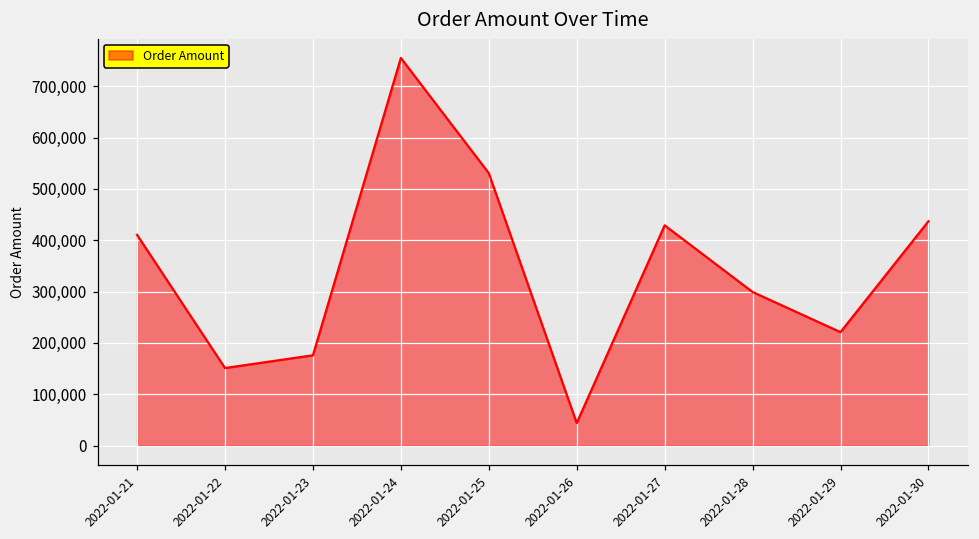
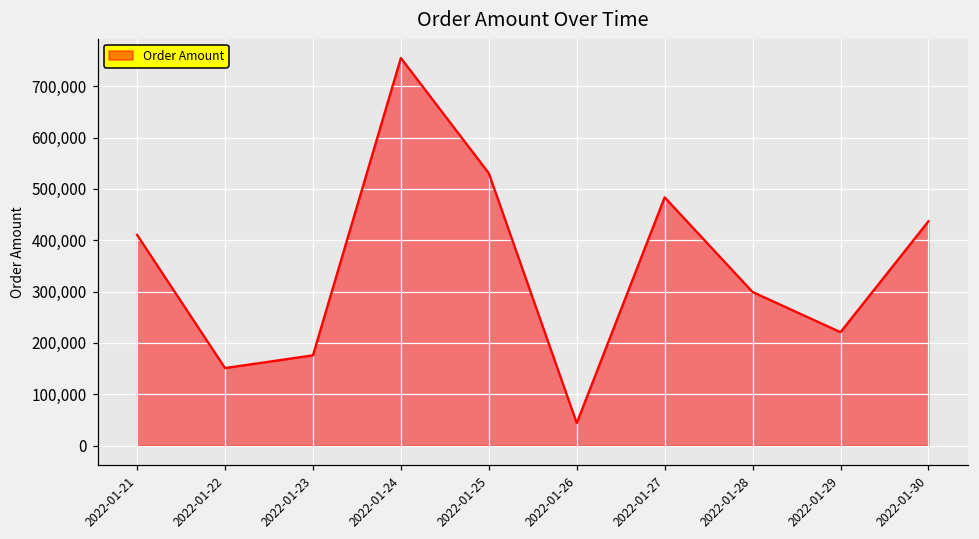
2022-01-27: 430,000 -> 480,000
